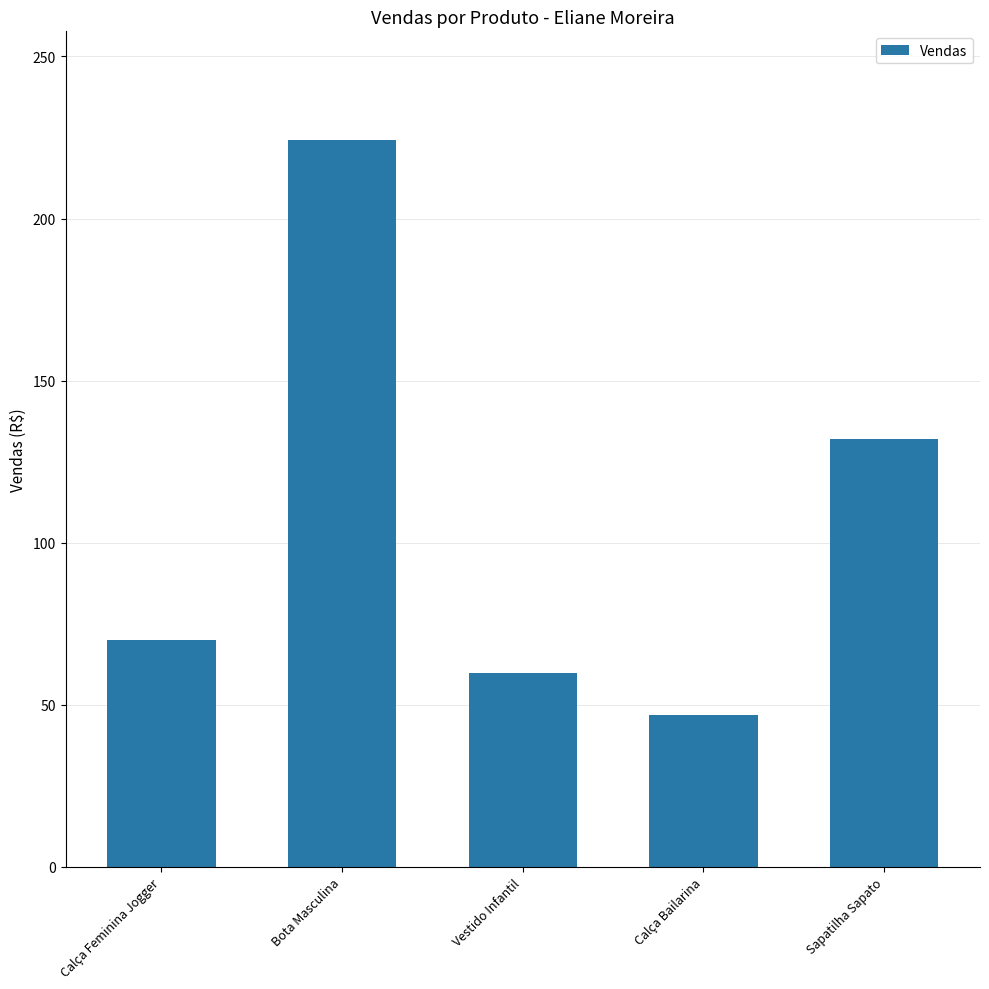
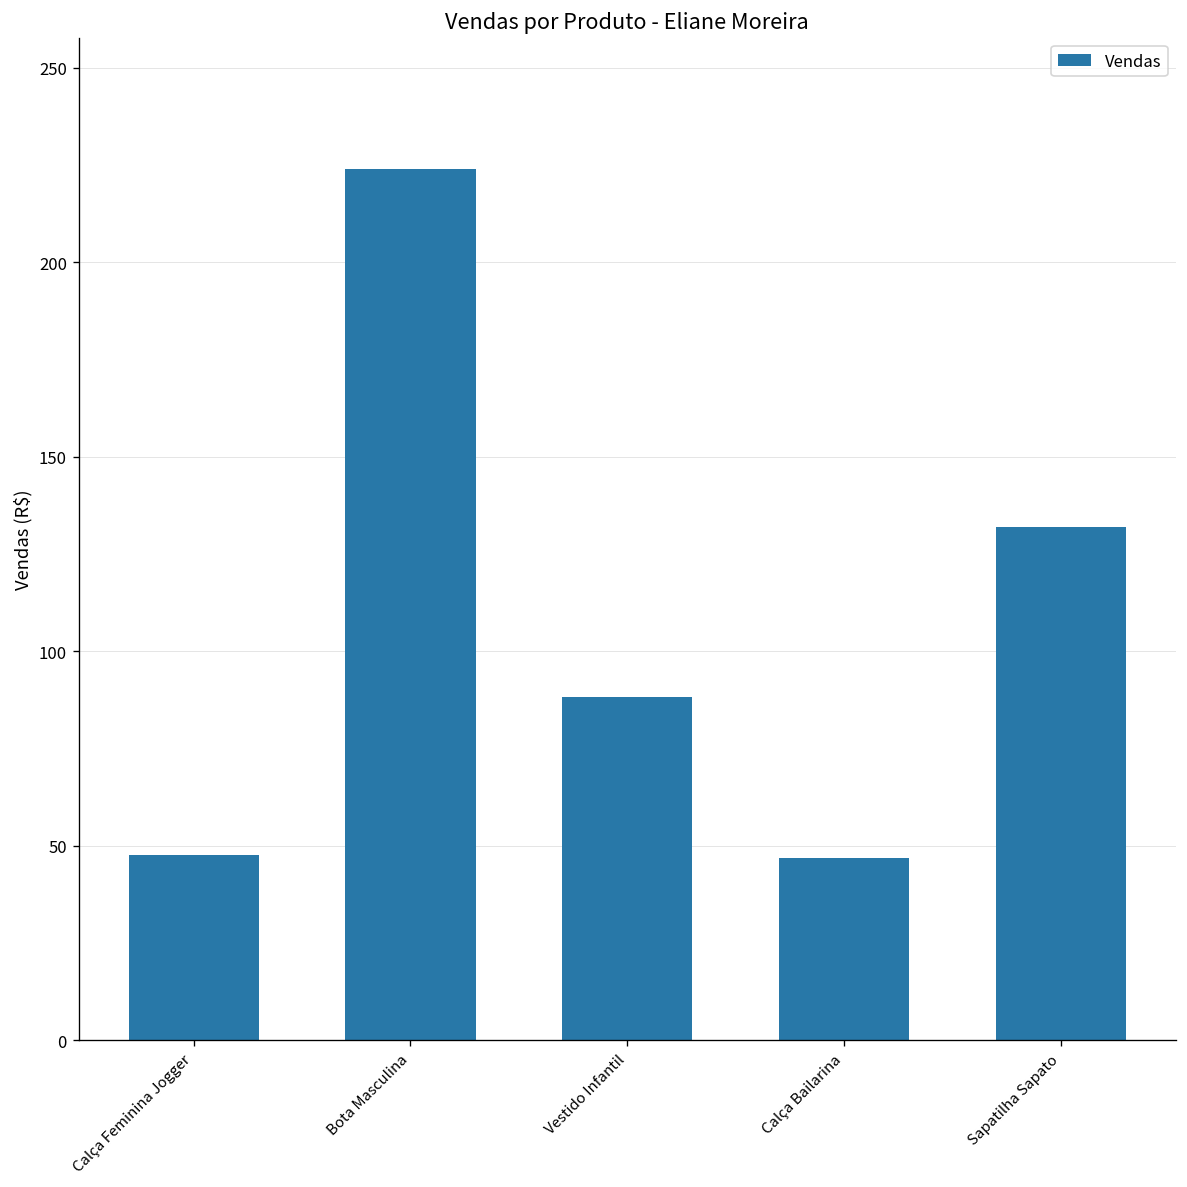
Calça Feminina Jogger: 70 -> 48
Vestido Infantil: 60 -> 88
